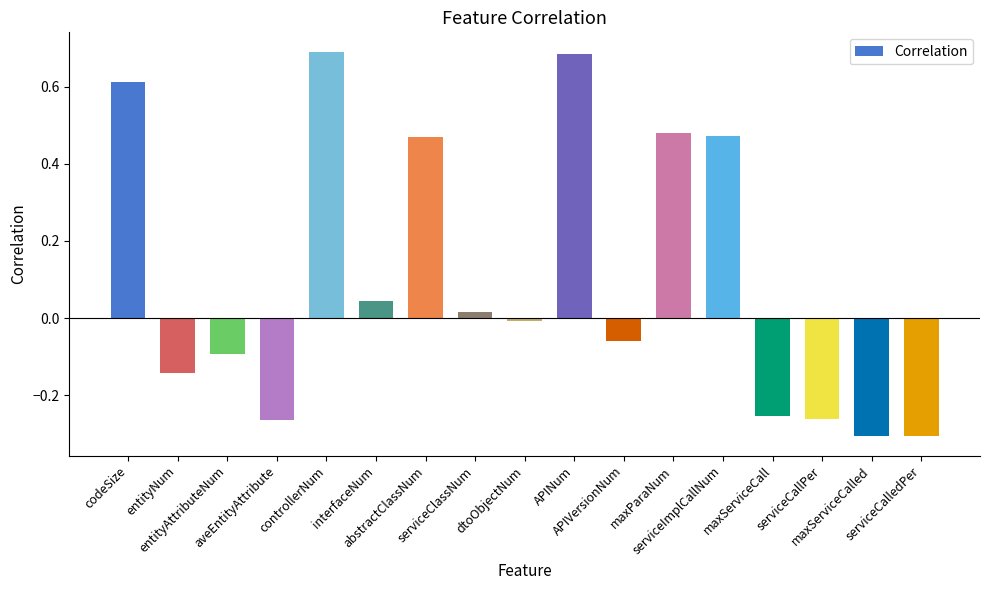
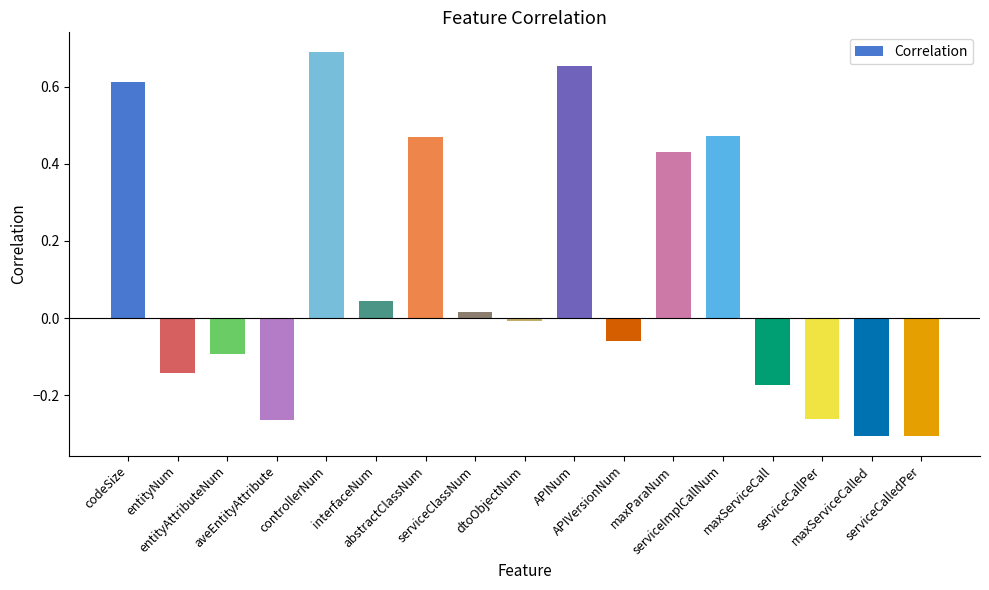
APINum: 0.69 -> 0.66
maxParaNum: 0.48 -> 0.43
maxServiceCall: -0.26 -> -0.17
